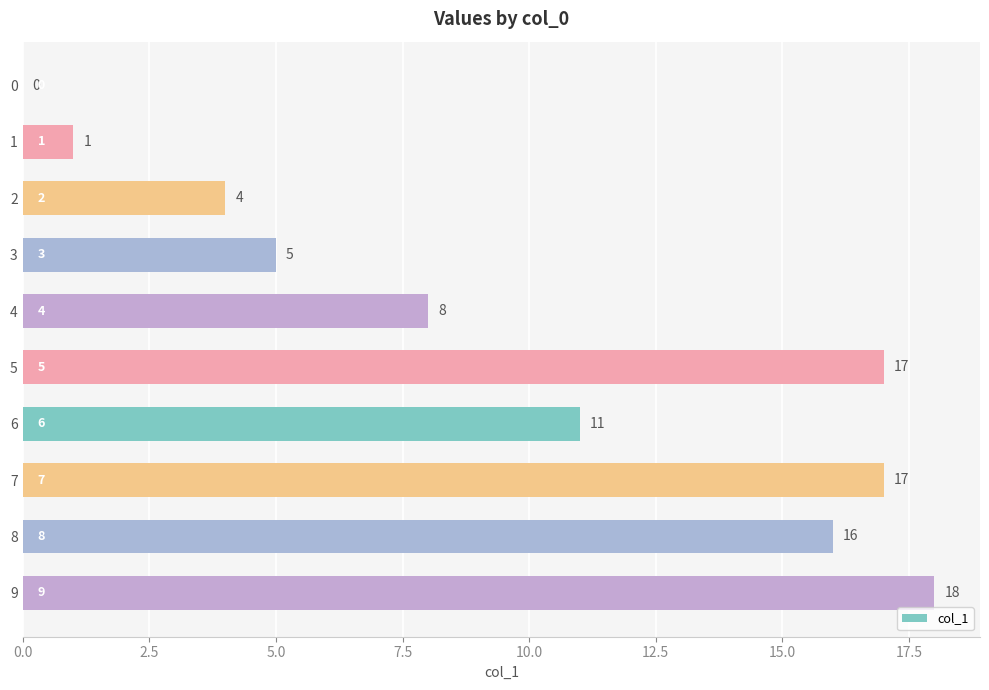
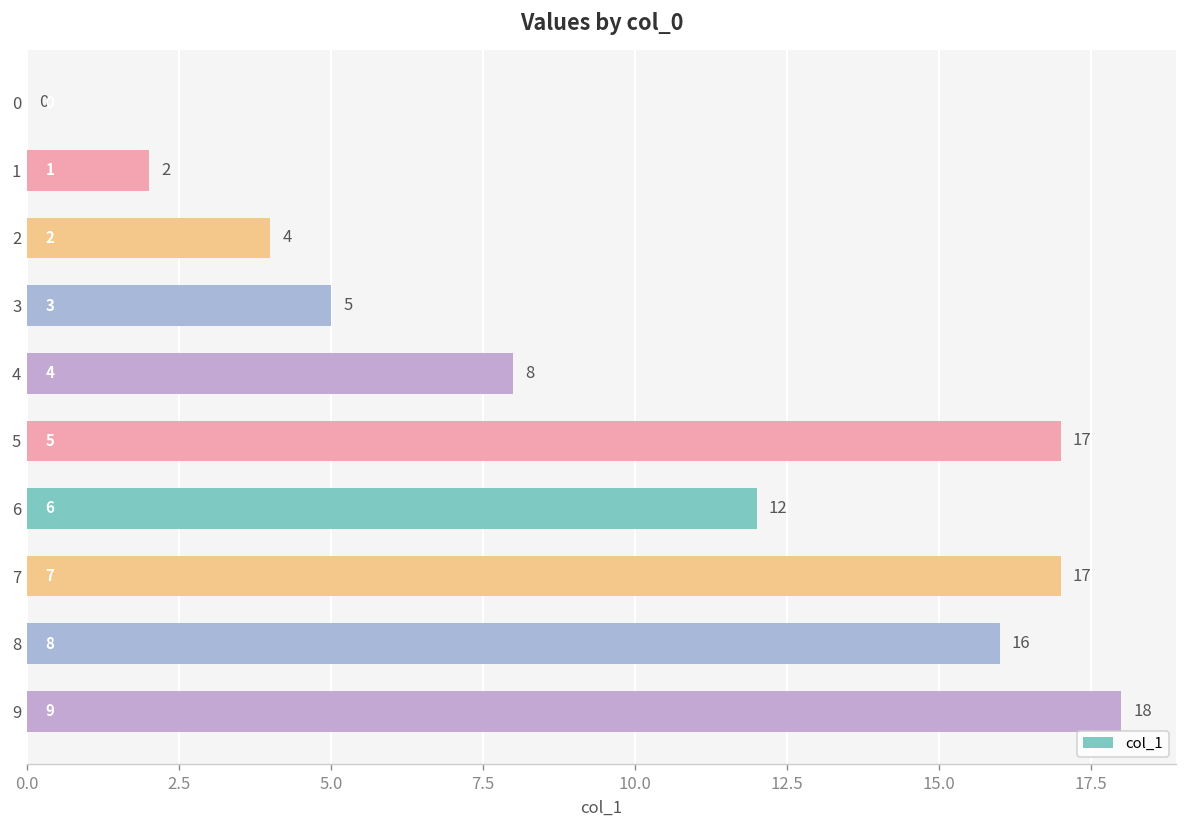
1: 1 -> 2
6: 11 -> 12
